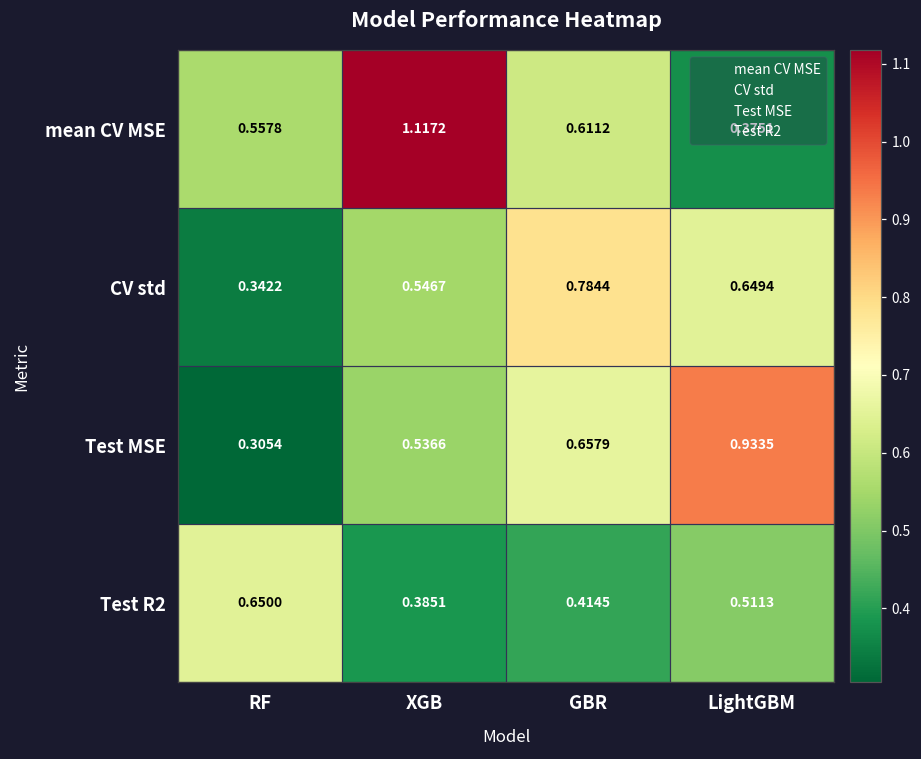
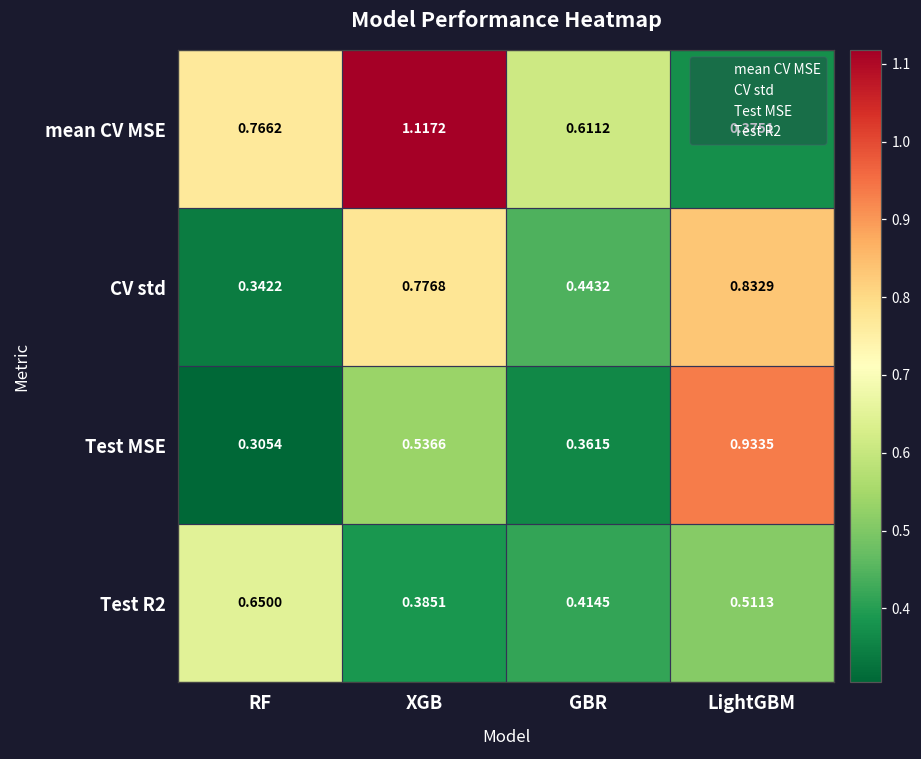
mean CV MSE, RF: 0.5578 -> 0.7662
CV std, XGB: 0.5467 -> 0.7768
CV std, GBR: 0.7844 -> 0.4432
CV std, LightGBM: 0.6494 -> 0.8329
Test MSE, GBR: 0.6579 -> 0.3615
